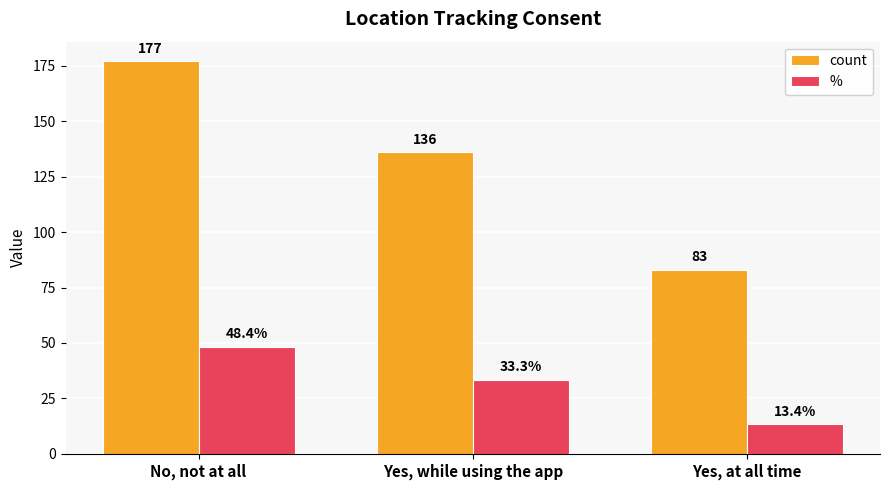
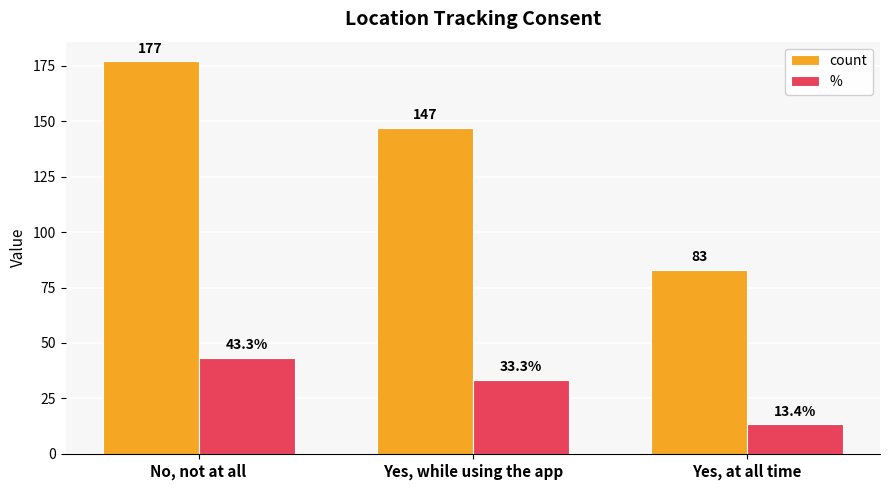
%, No, not at all: 48.4% -> 43.3%
count, Yes, while using the app: 136 -> 147
